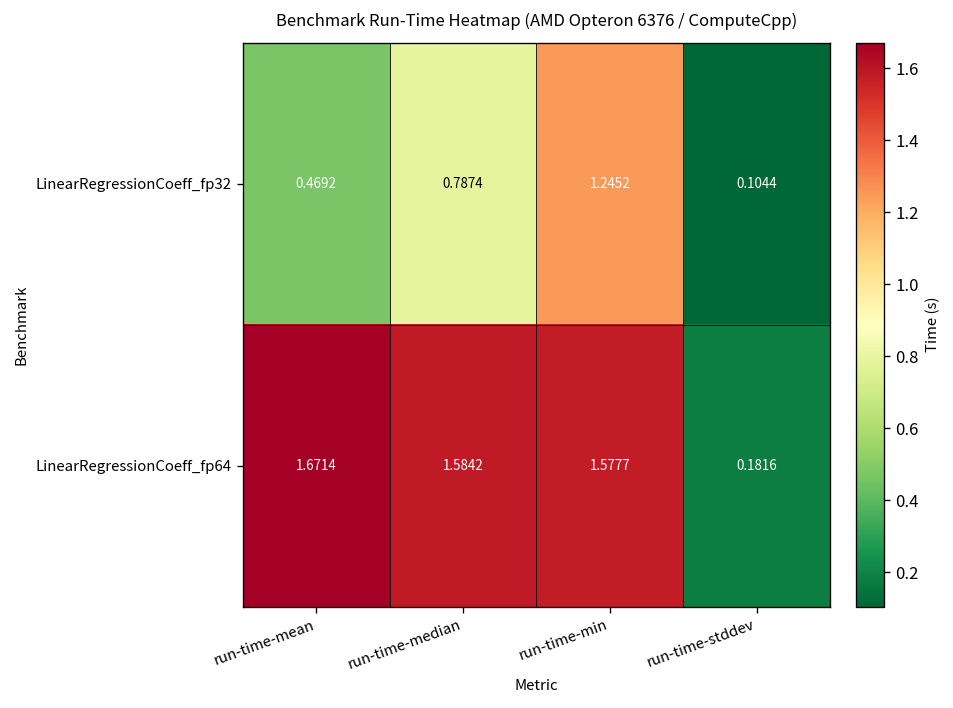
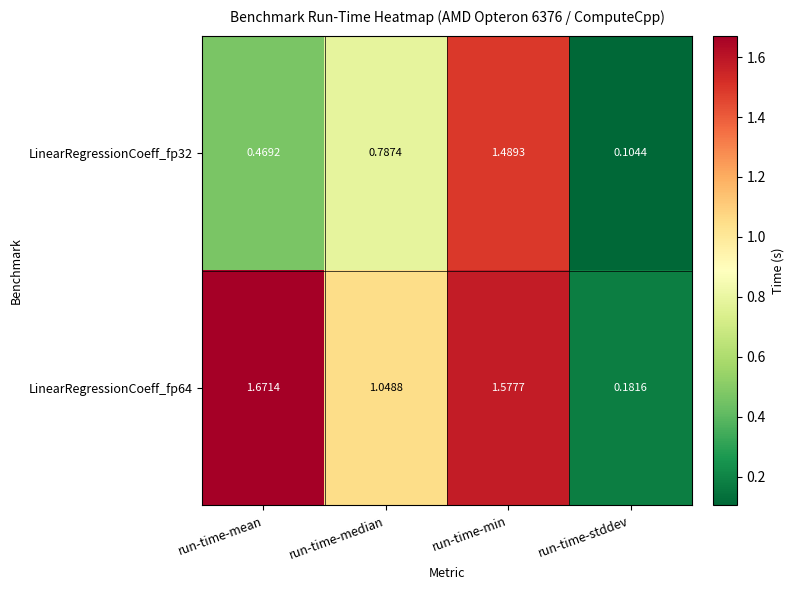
LinearRegressionCoeff_fp32, run-time-min: 1.2452 -> 1.4893
LinearRegressionCoeff_fp64, run-time-median: 1.5842 -> 1.0488
